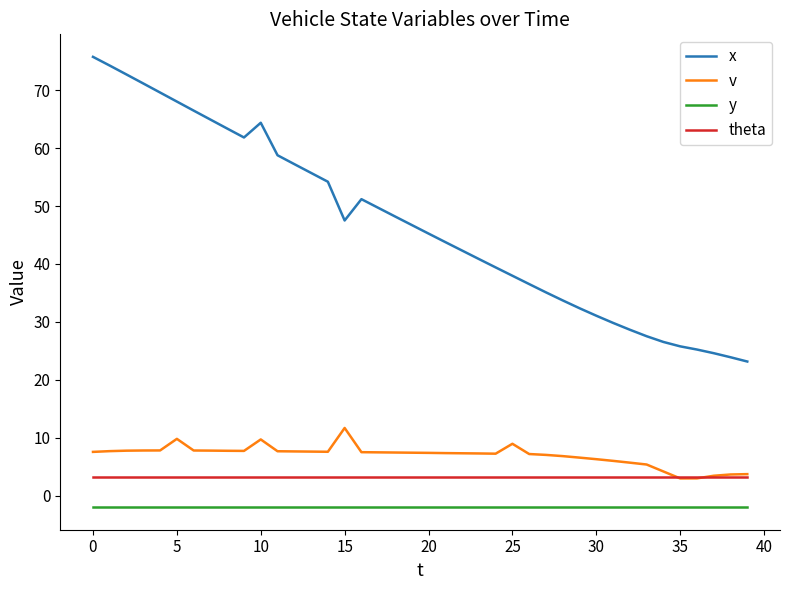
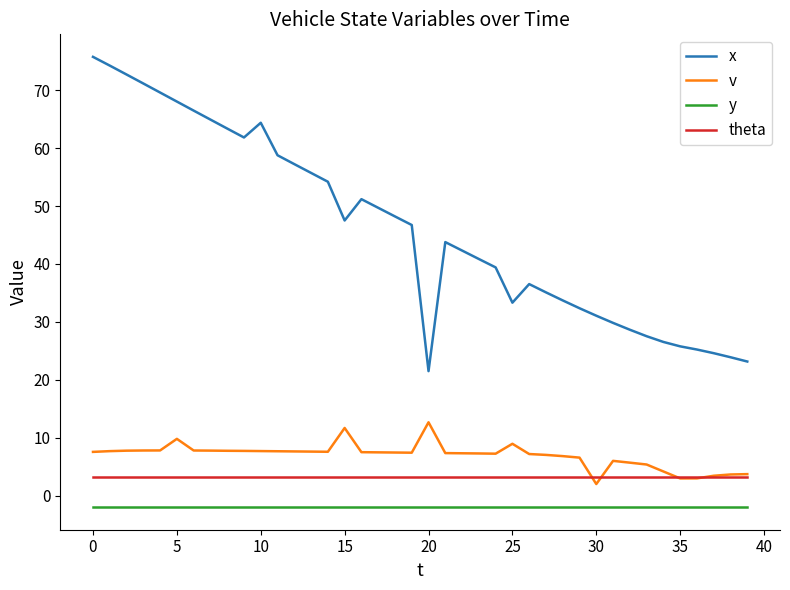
v, 10: 10 -> 8
x, 20: 45 -> 21
v, 20: 7 -> 13
x, 25: 38 -> 33
v, 30: 6 -> 2
